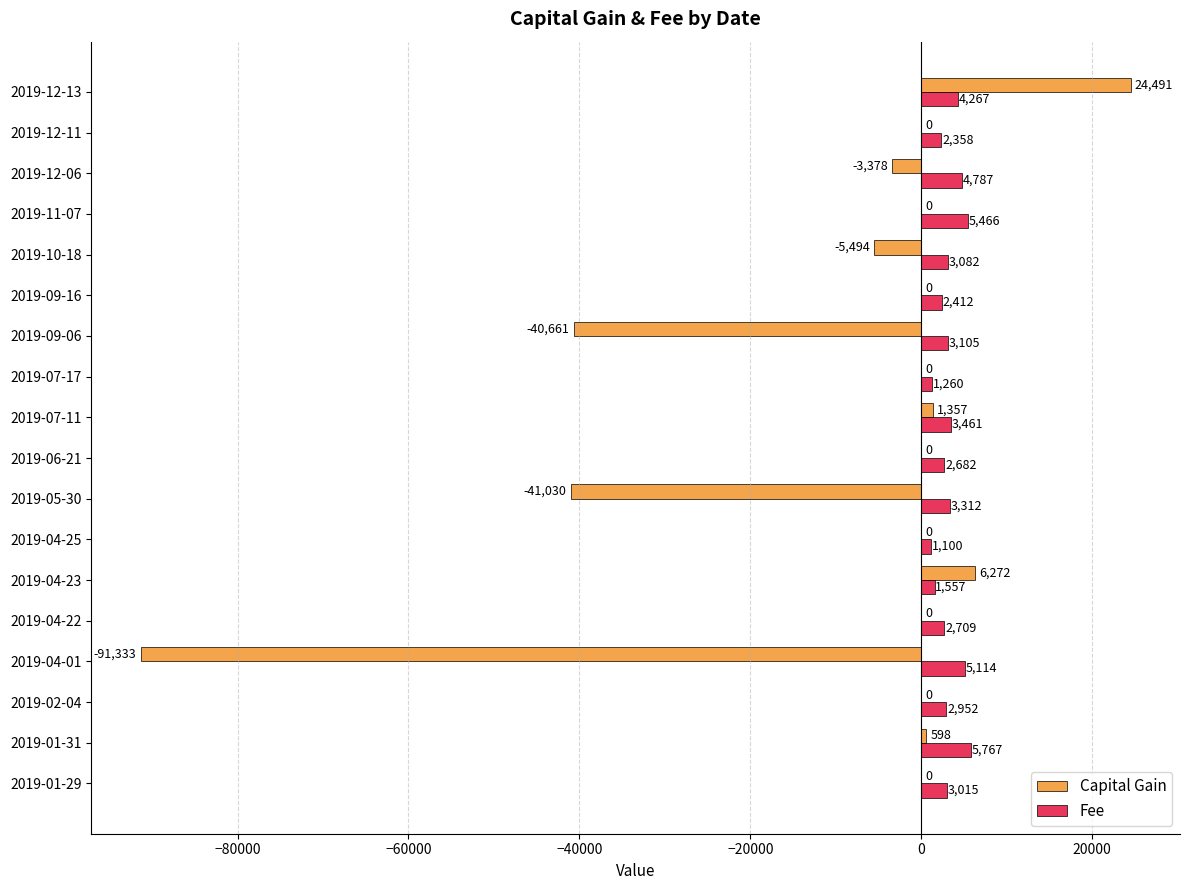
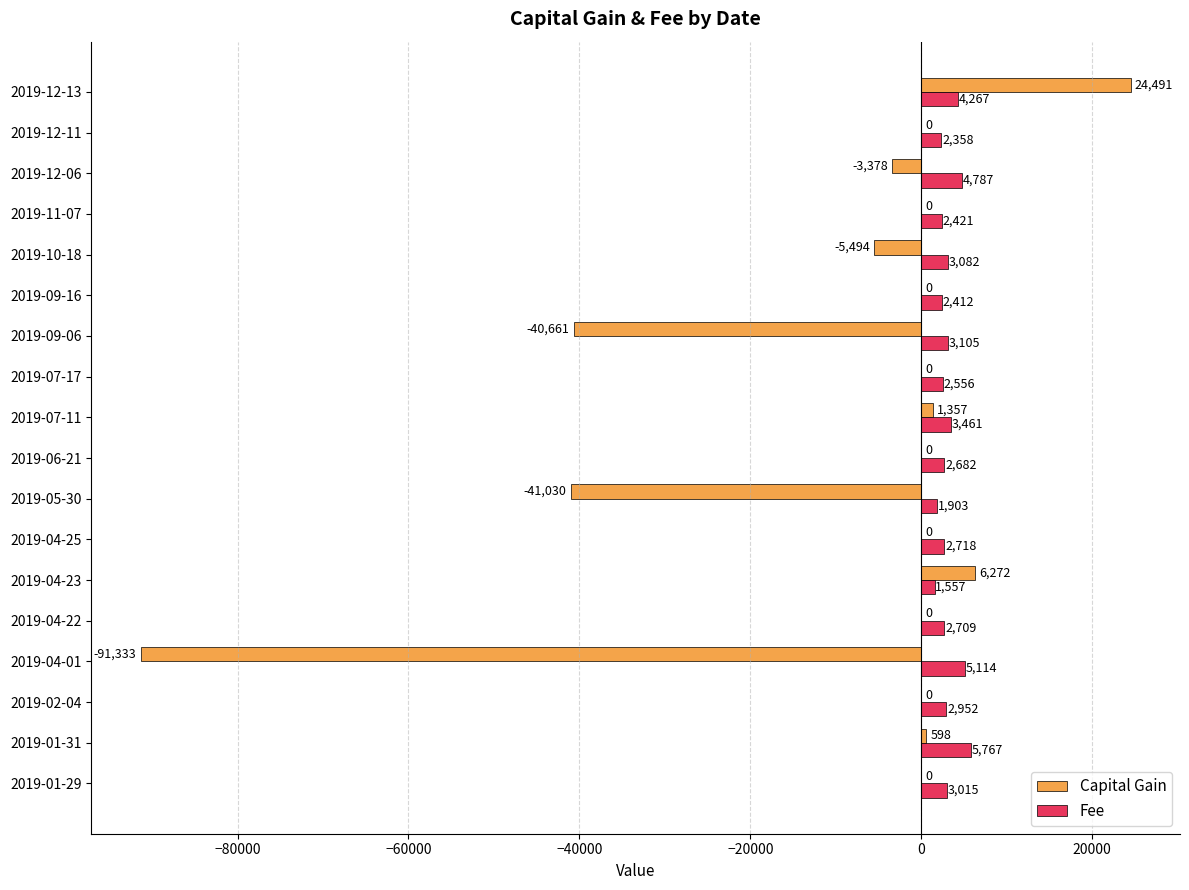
Fee, 2019-11-07: 5,466 -> 2,421
Fee, 2019-07-17: 1,260 -> 2,556
Fee, 2019-05-30: 3,312 -> 1,903
Fee, 2019-04-25: 1,100 -> 2,718
